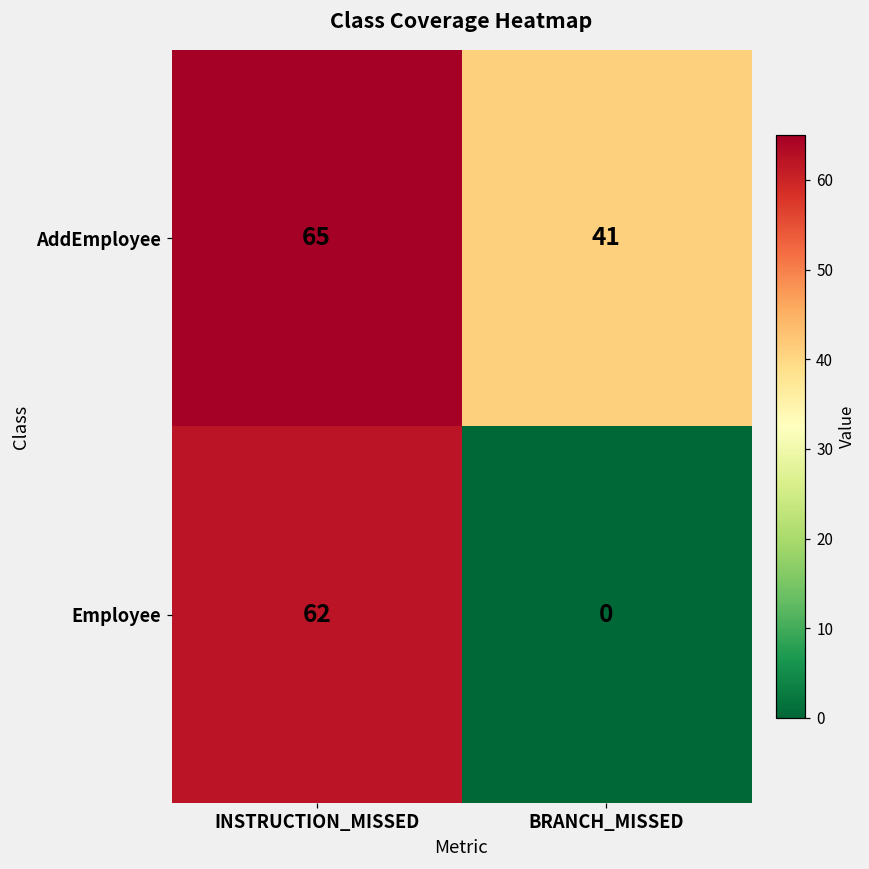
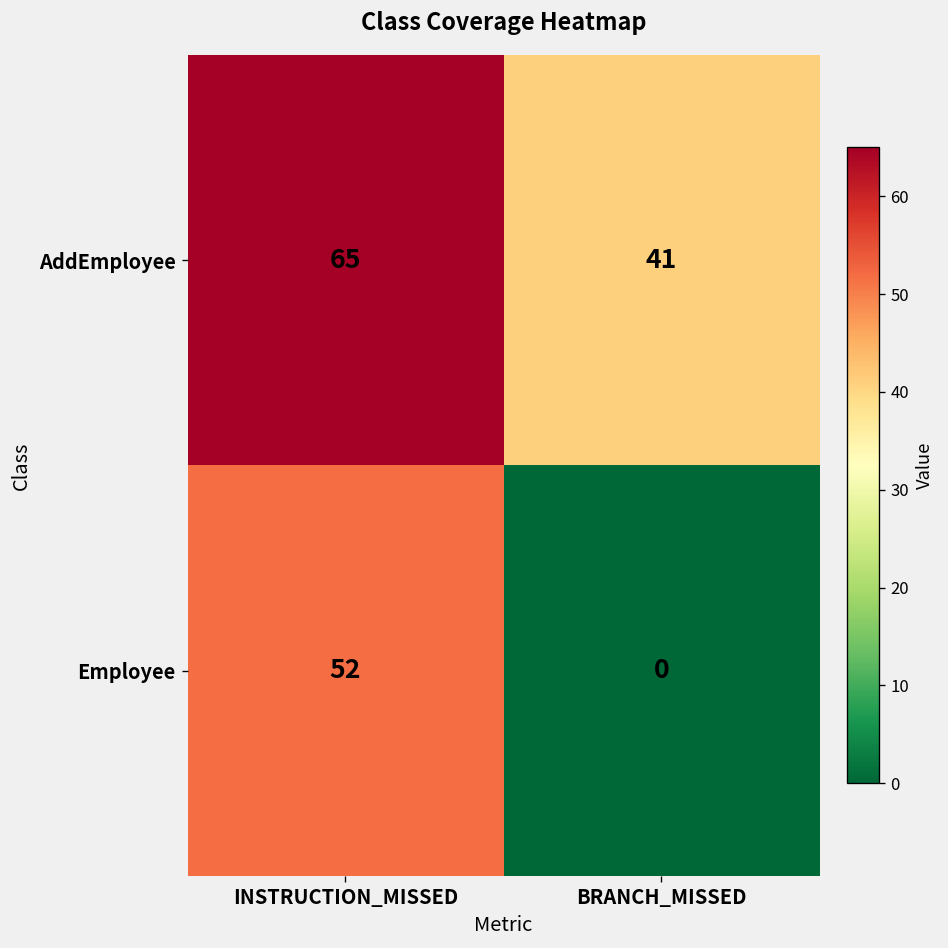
Employee, INSTRUCTION_MISSED: 62 -> 52
